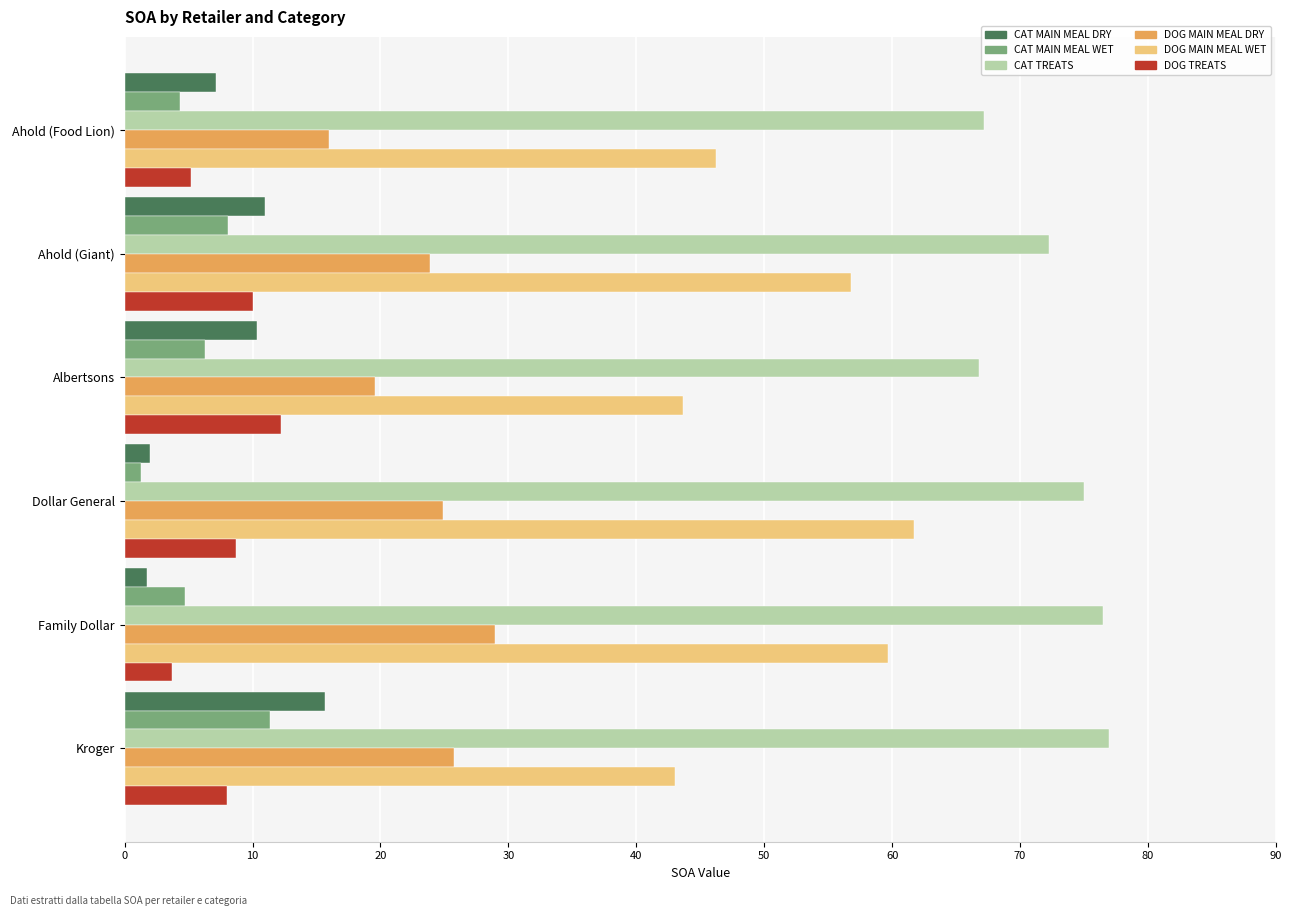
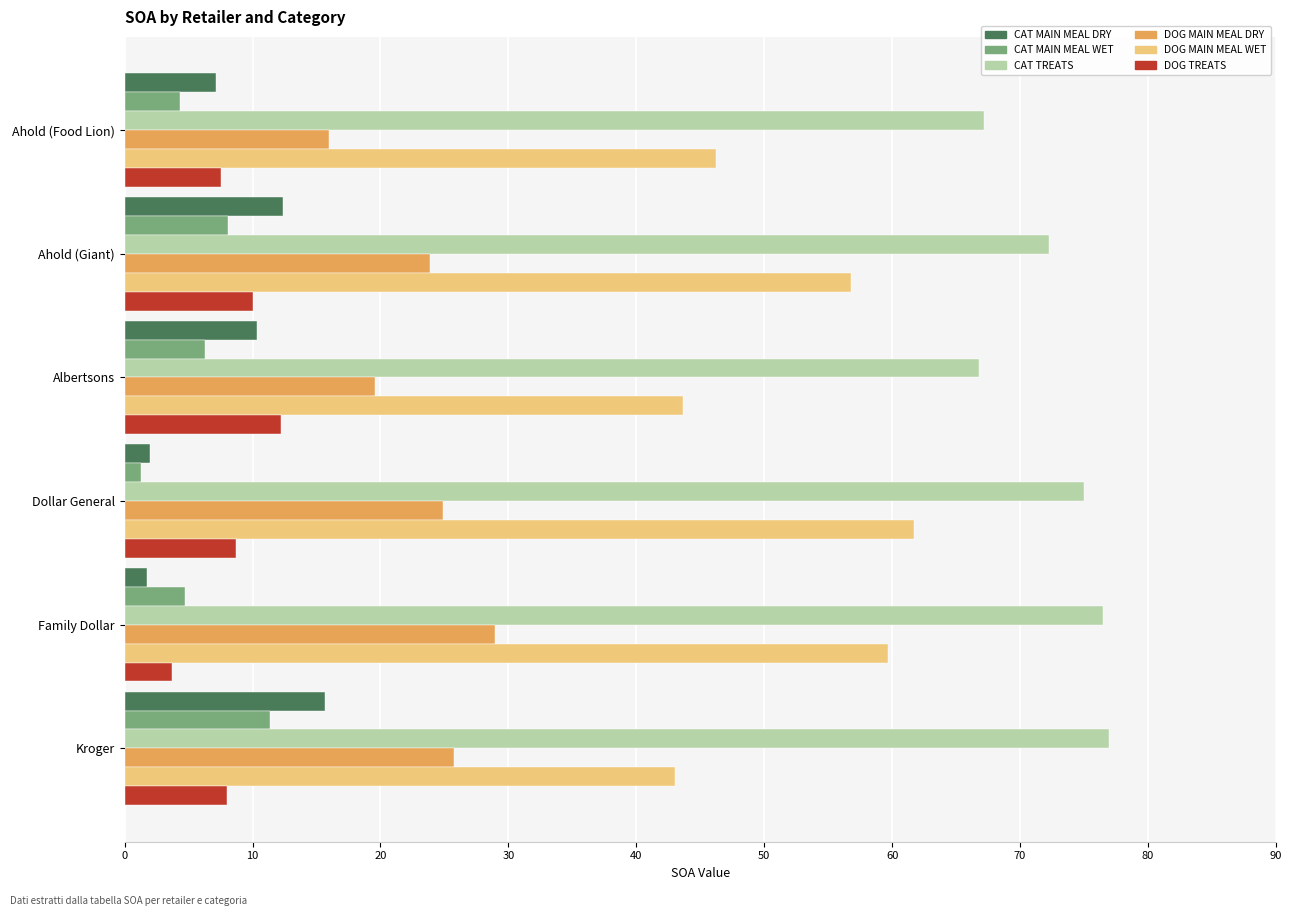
DOG TREATS, Ahold (Food Lion): 5.2 -> 7.5
CAT MAIN MEAL DRY, Ahold (Giant): 11.0 -> 12.4
